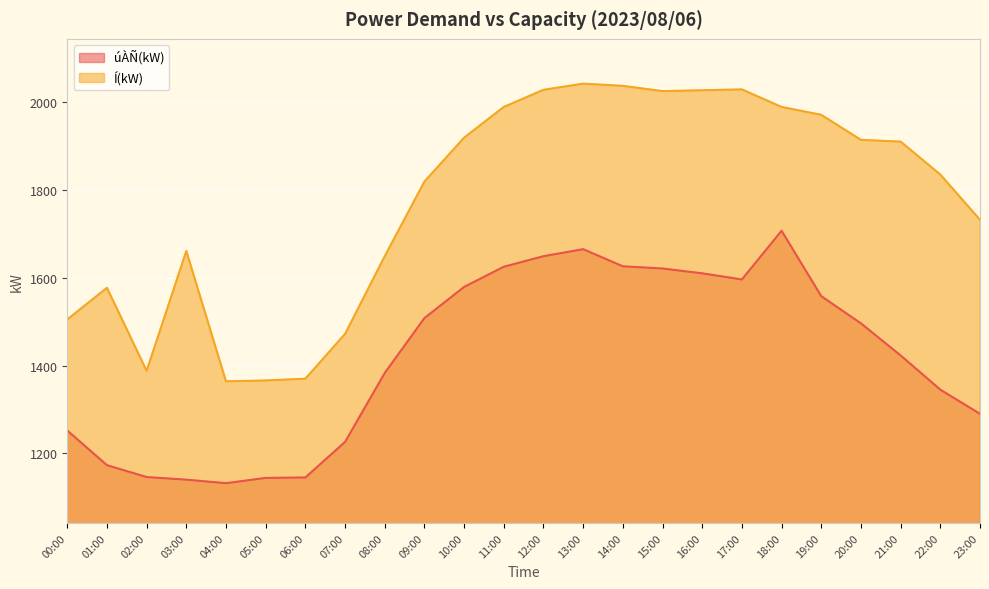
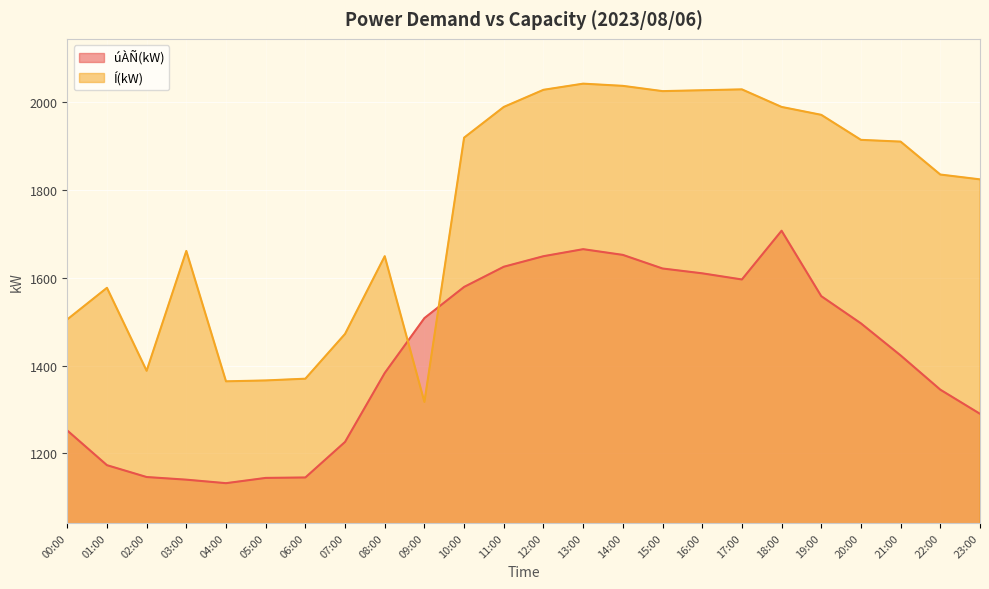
Í(kW), 09:00: 1820 -> 1320
úÀÑ(kW), 14:00: 1630 -> 1650
Í(kW), 23:00: 1730 -> 1820
